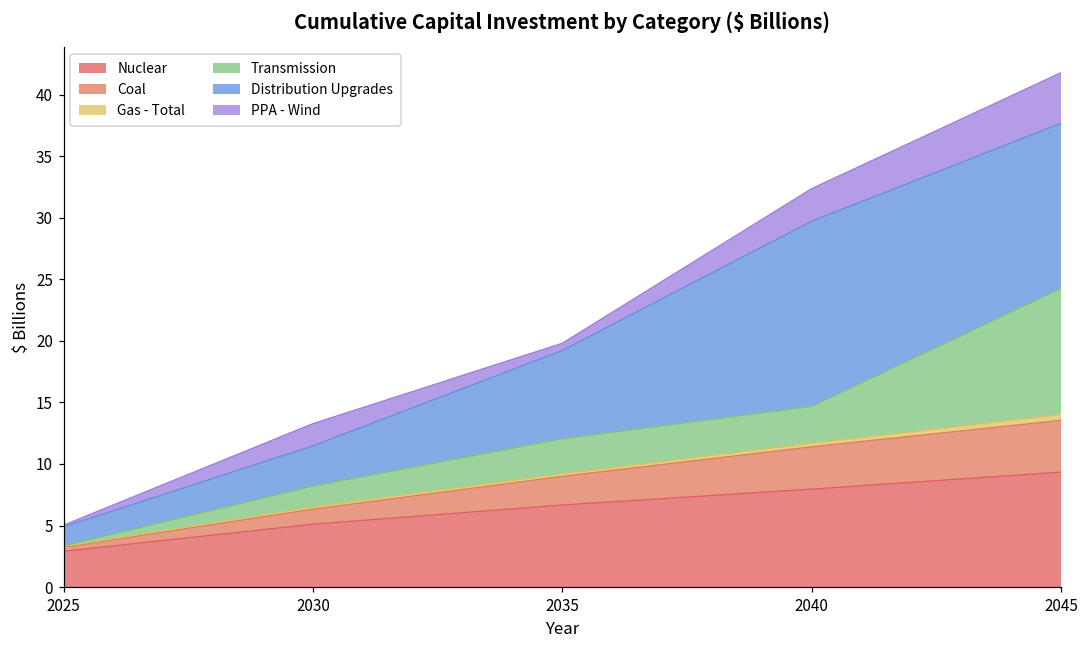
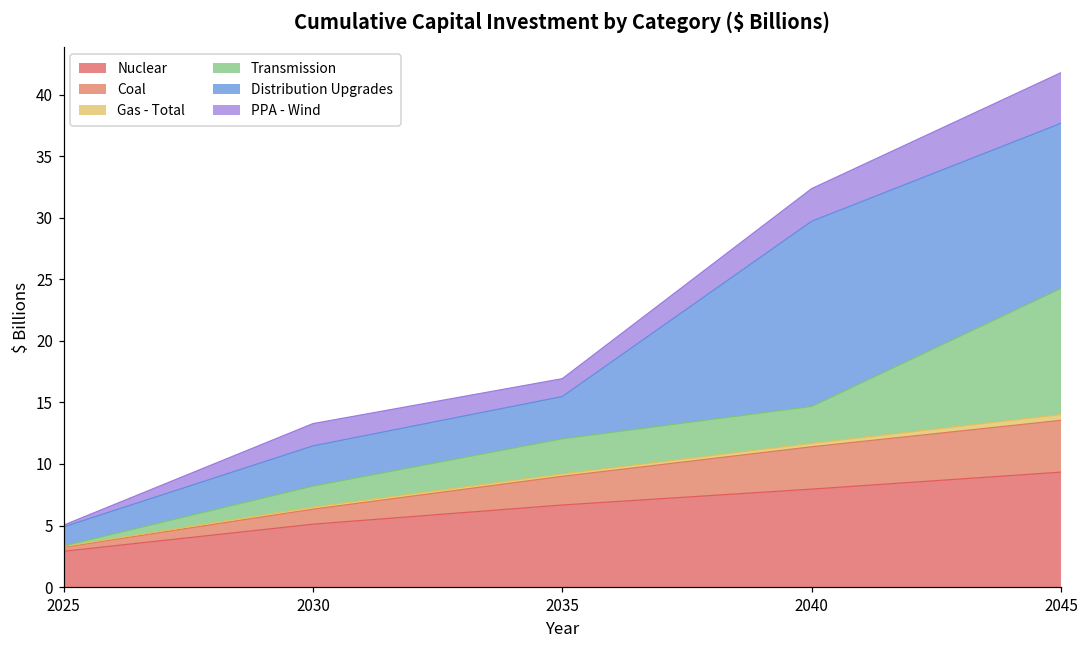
Distribution Upgrades, 2035: 7.2 -> 3.4
PPA - Wind, 2035: 0.6 -> 1.5
